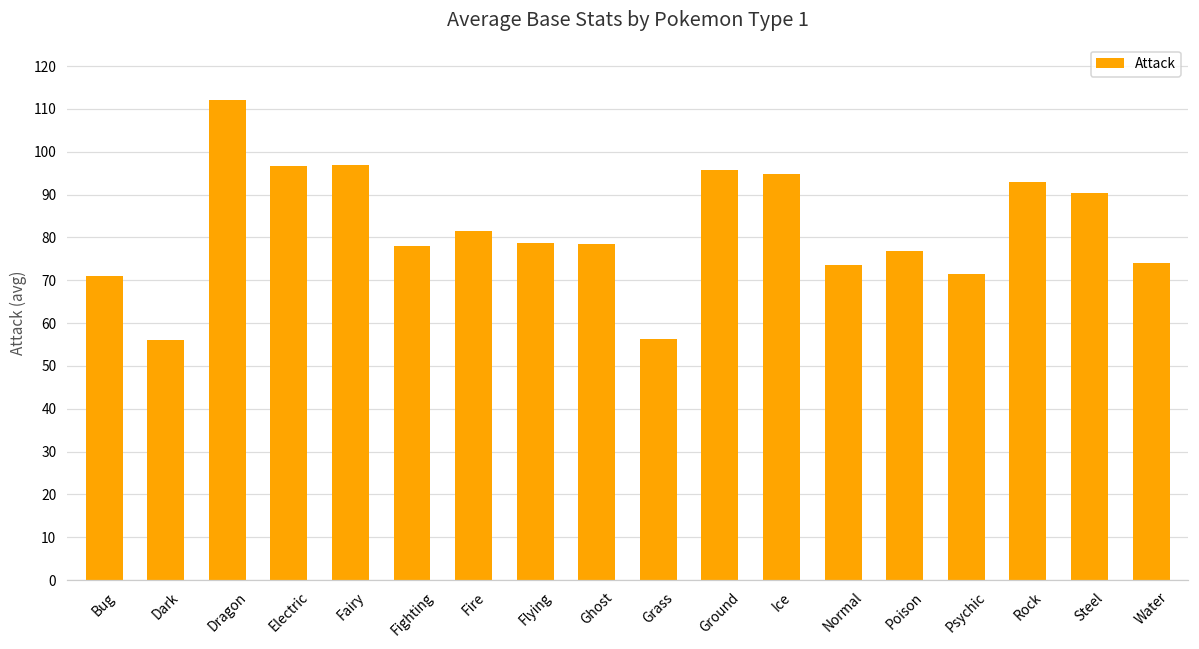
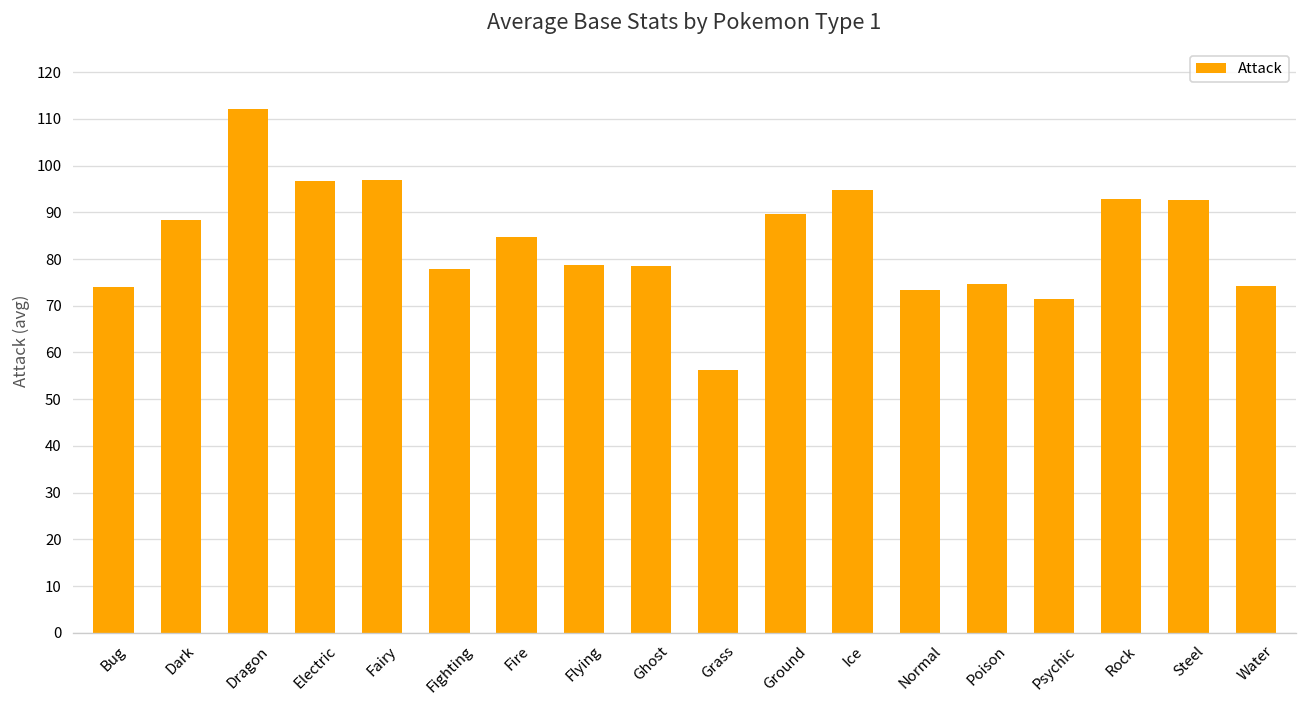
Bug: 71 -> 74
Dark: 56 -> 88
Fire: 82 -> 85
Ground: 96 -> 90
Poison: 77 -> 75
Steel: 90 -> 93
